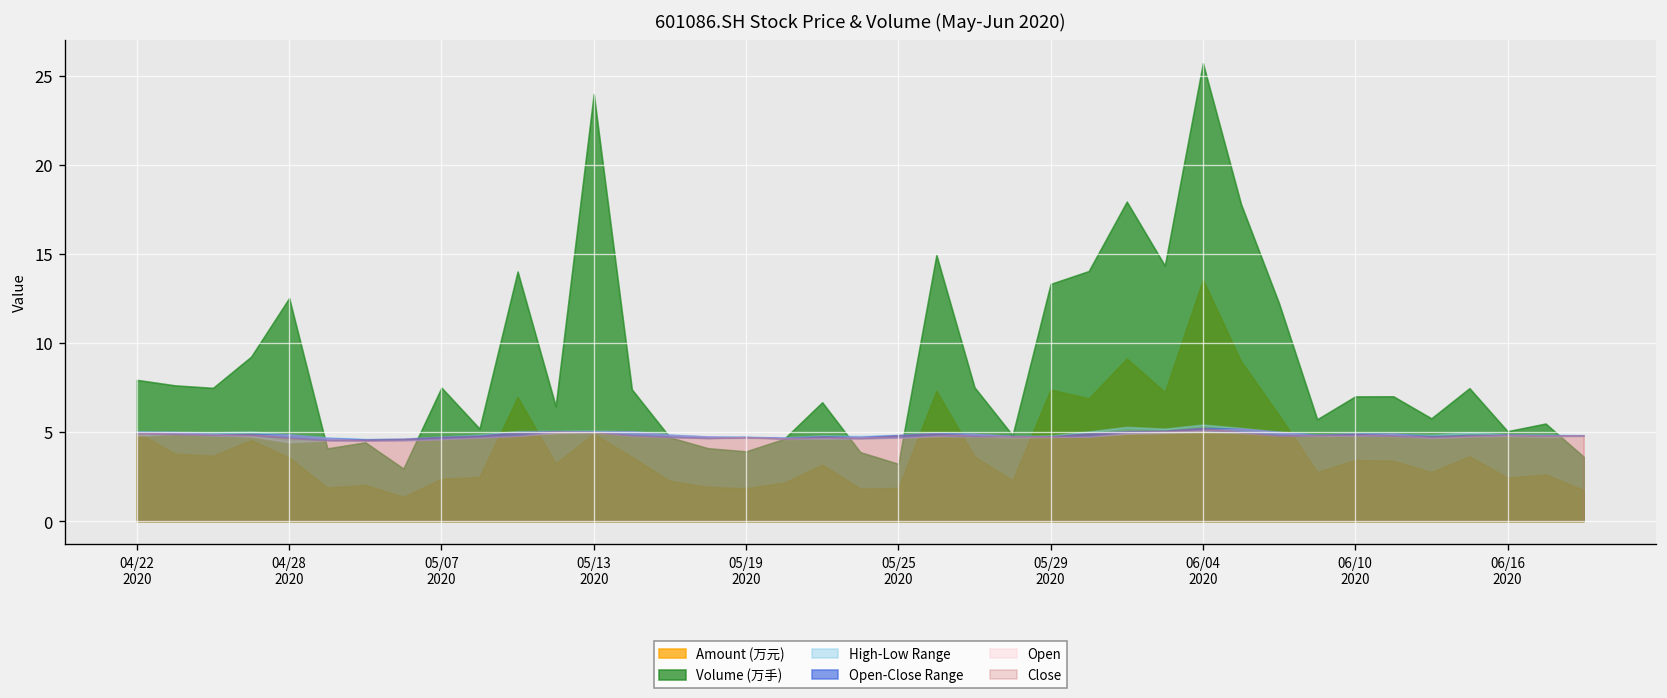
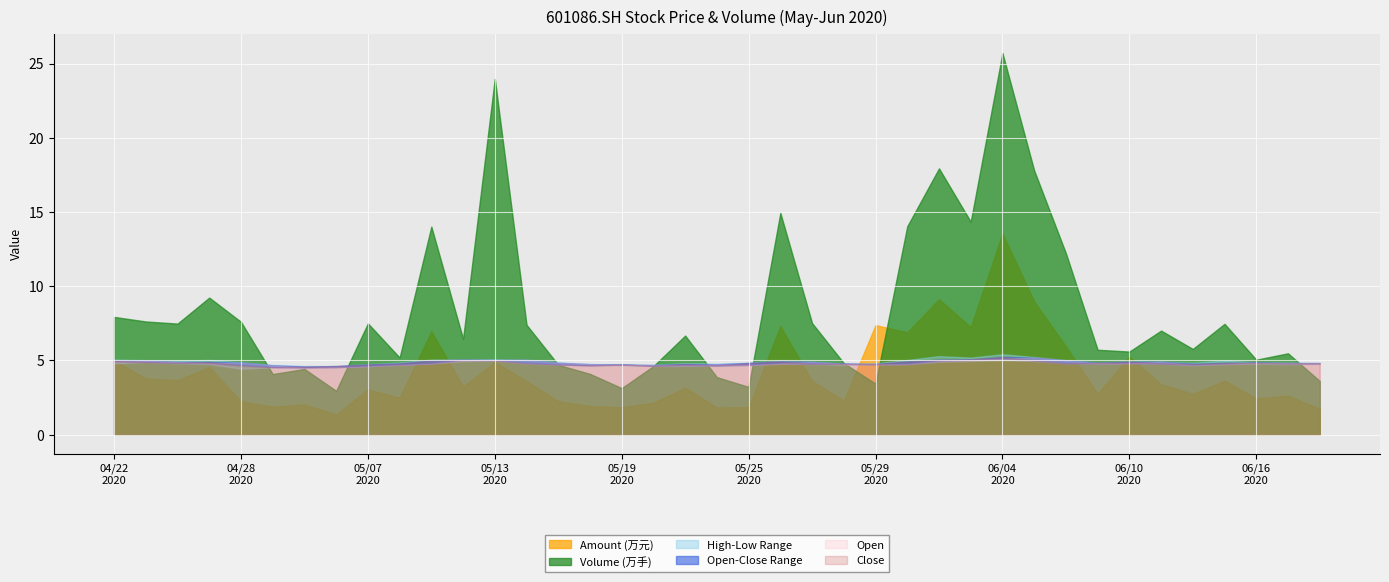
Amount (万元), 04/28 2020: 3.6 -> 2.2
Volume (万手), 04/28 2020: 12.5 -> 7.6
Amount (万元), 05/07 2020: 2.4 -> 3.0
Volume (万手), 05/19 2020: 3.9 -> 3.1
Volume (万手), 05/29 2020: 13.3 -> 3.4
Amount (万元), 06/10 2020: 3.4 -> 5.3
Volume (万手), 06/10 2020: 7.0 -> 5.6
